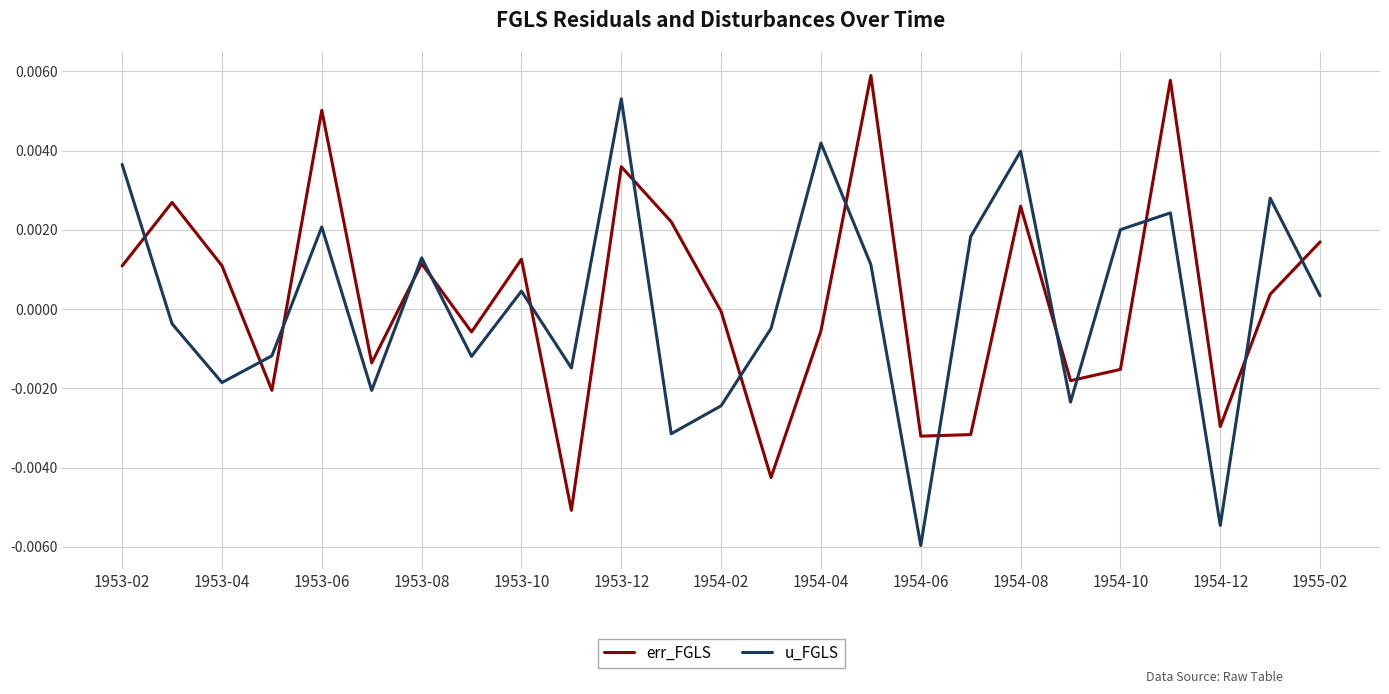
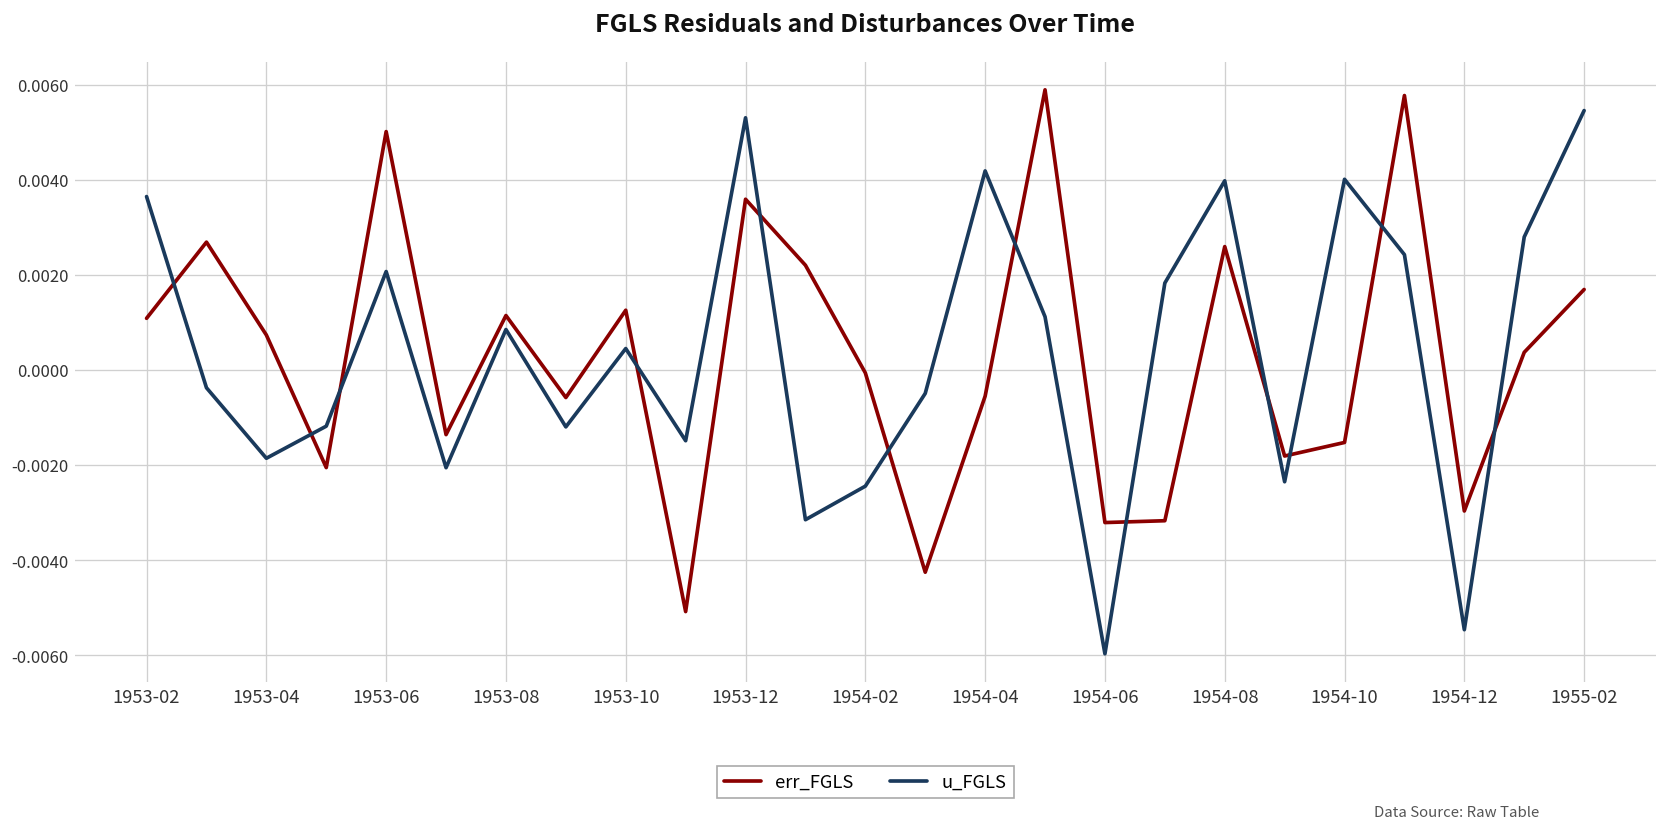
err_FGLS, 1953-04: 0.0011 -> 0.0007
u_FGLS, 1953-08: 0.0013 -> 0.0009
u_FGLS, 1954-10: 0.0020 -> 0.0040
u_FGLS, 1955-02: 0.0003 -> 0.0055
